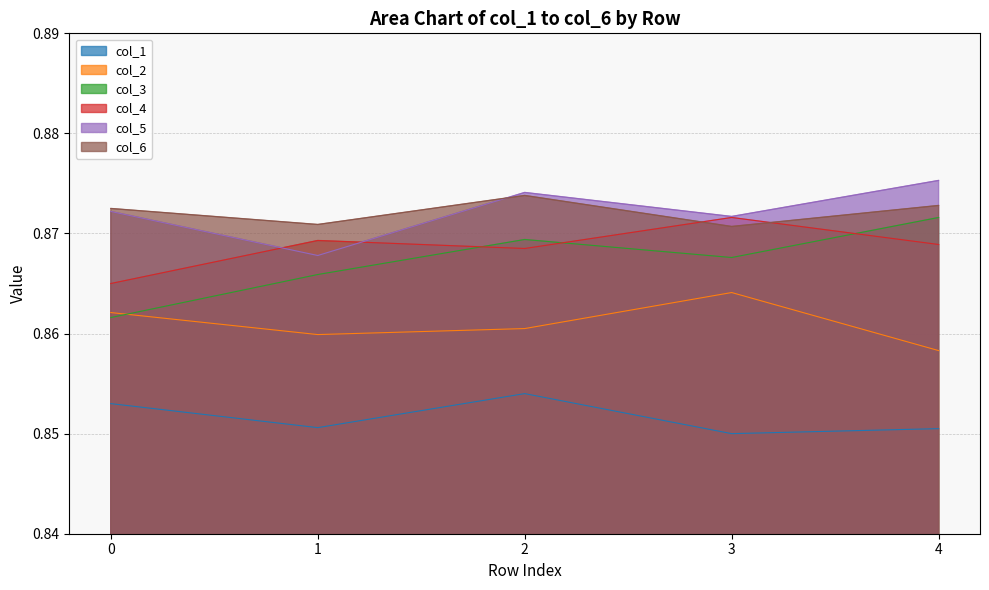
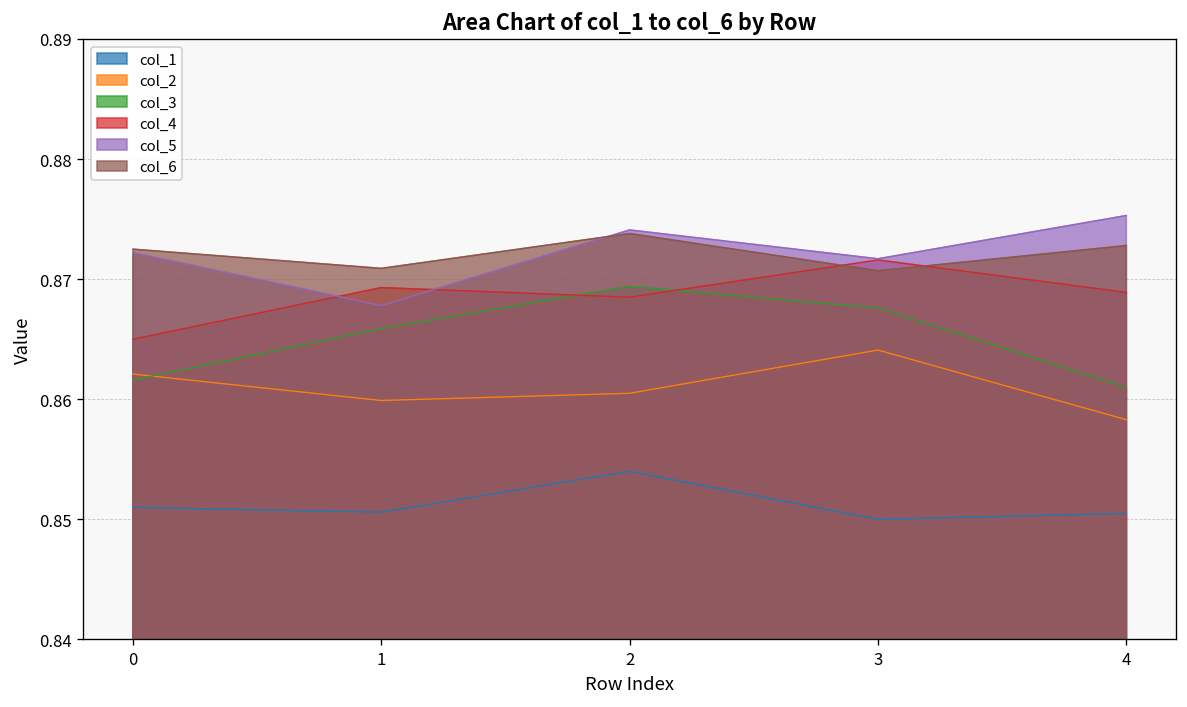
col_1, 0: 0.853 -> 0.851
col_3, 4: 0.8716 -> 0.8610
